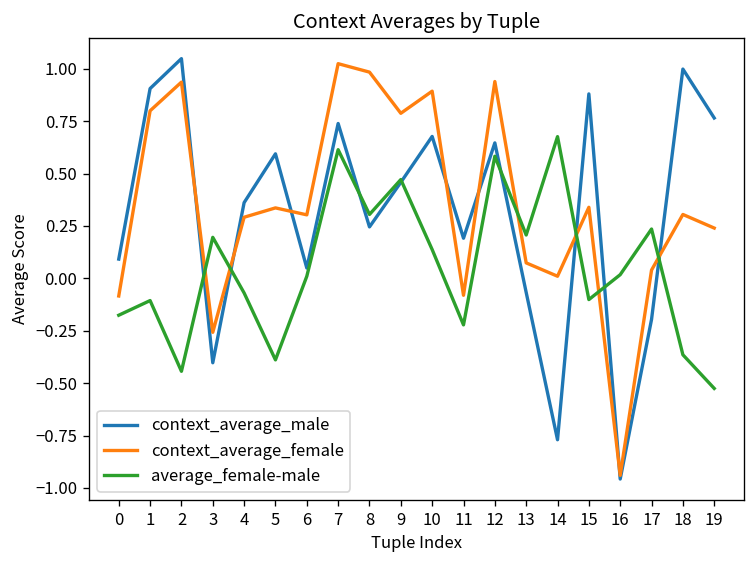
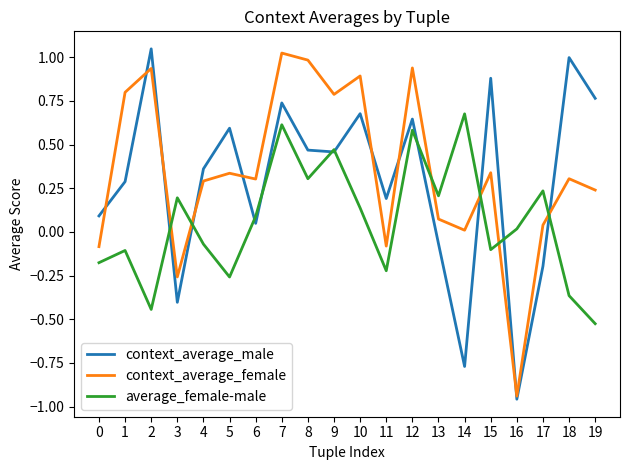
context_average_male, 1: 0.91 -> 0.29
average_female-male, 5: -0.39 -> -0.26
average_female-male, 6: 0.01 -> 0.09
context_average_male, 8: 0.25 -> 0.47
